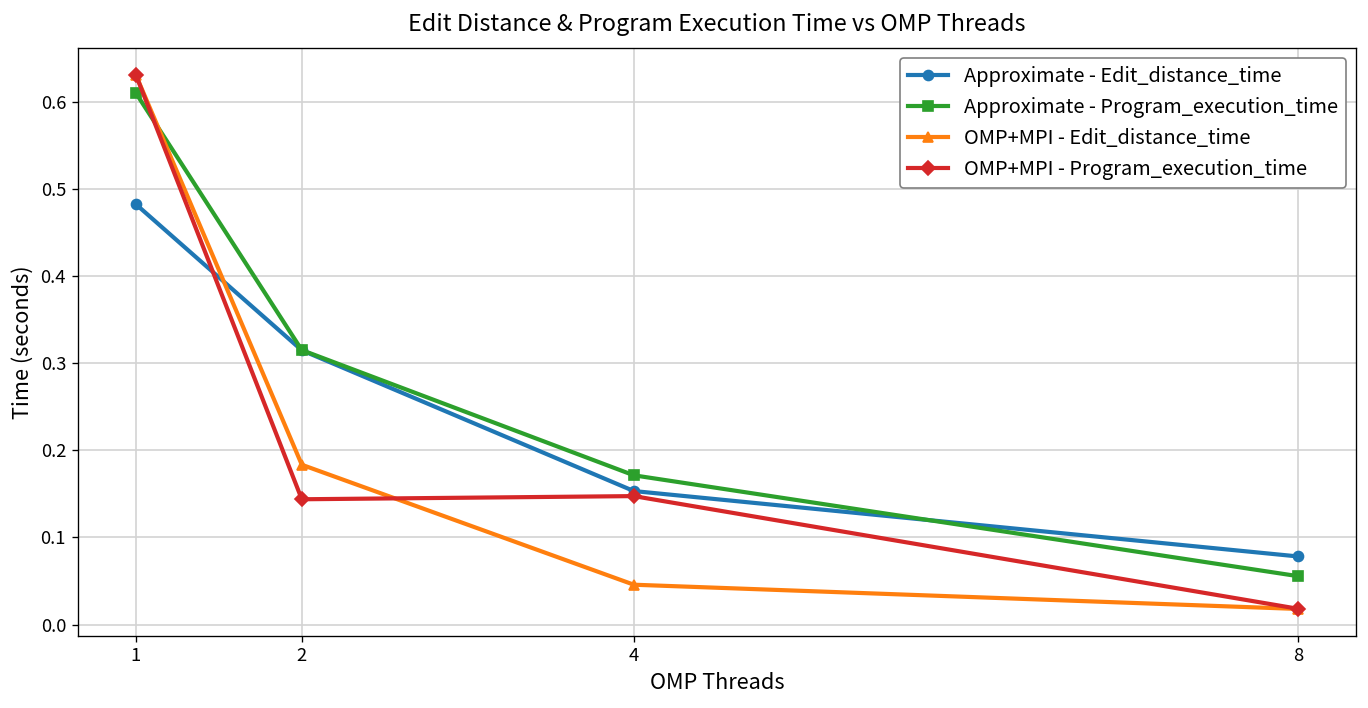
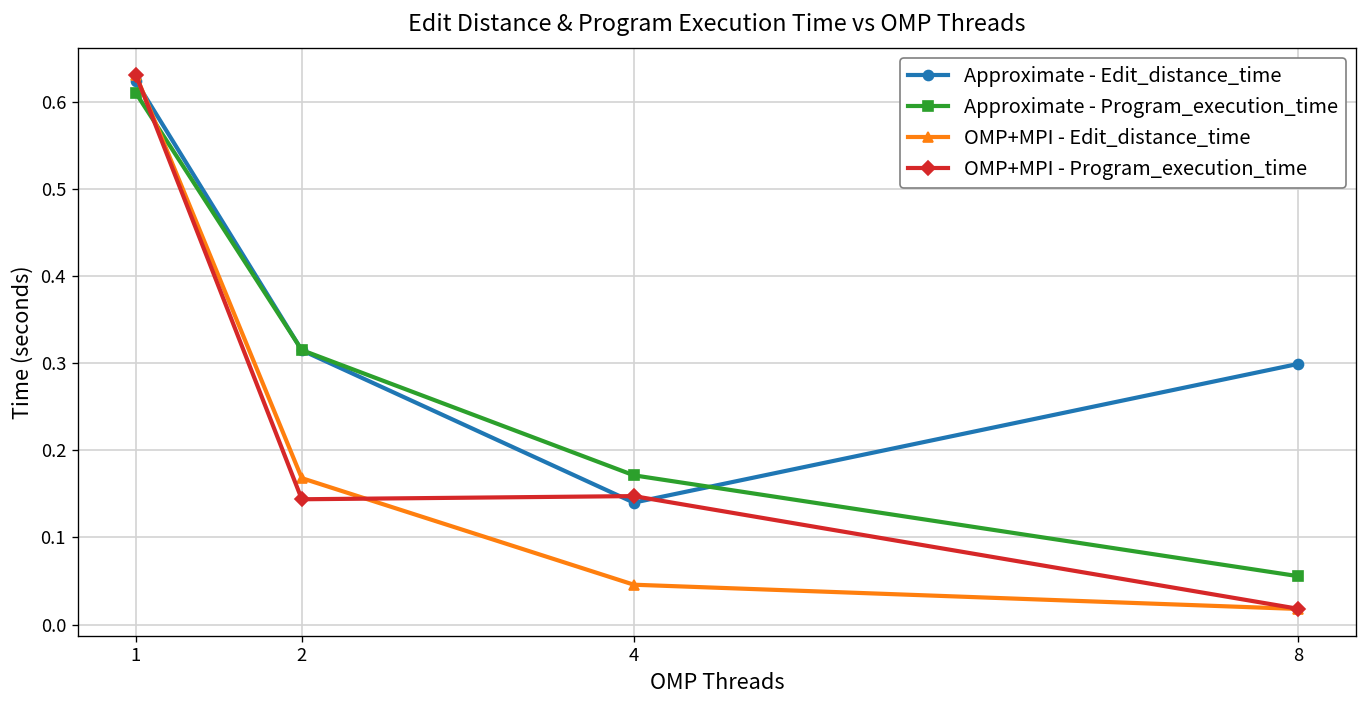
Approximate - Edit_distance_time, 1: 0.48 -> 0.62
OMP+MPI - Edit_distance_time, 2: 0.18 -> 0.17
Approximate - Edit_distance_time, 4: 0.15 -> 0.14
Approximate - Edit_distance_time, 8: 0.08 -> 0.30
